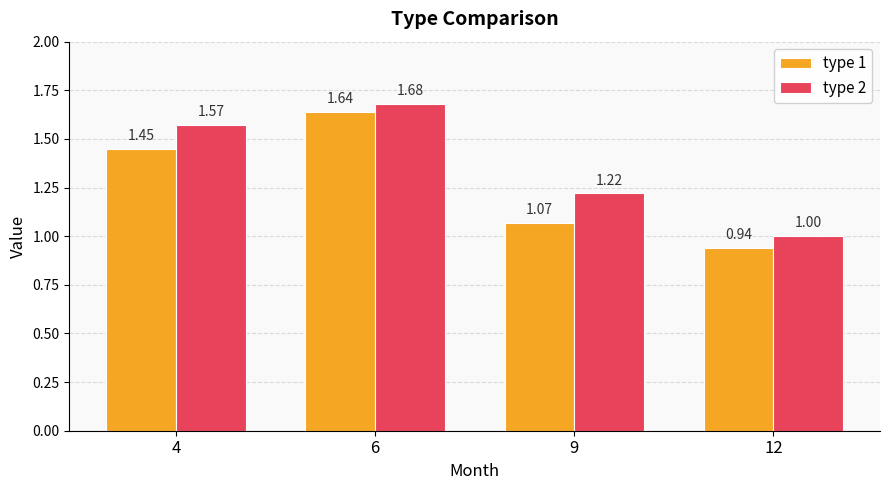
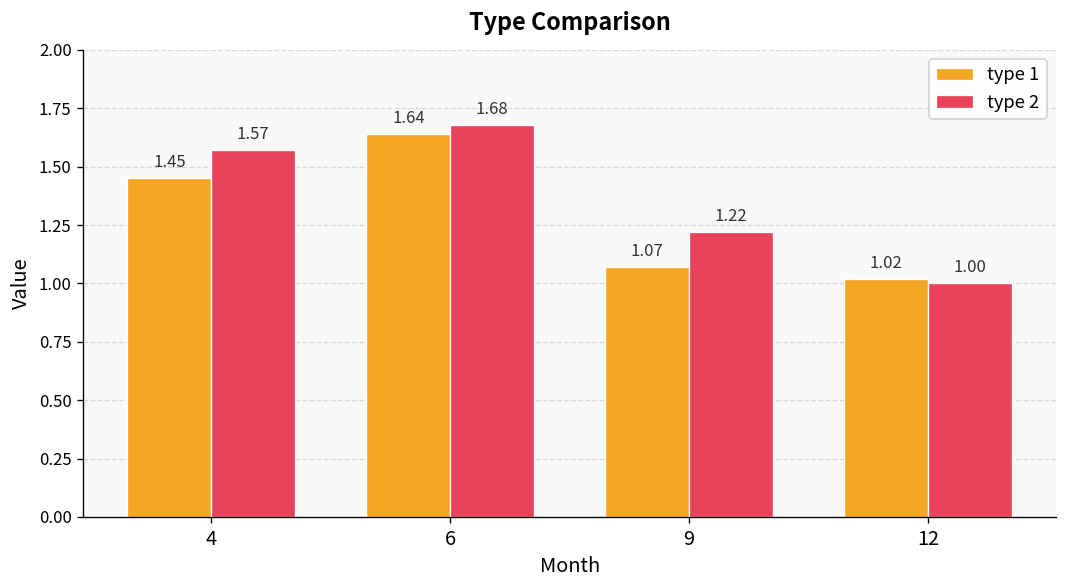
type 1, 12: 0.94 -> 1.02
